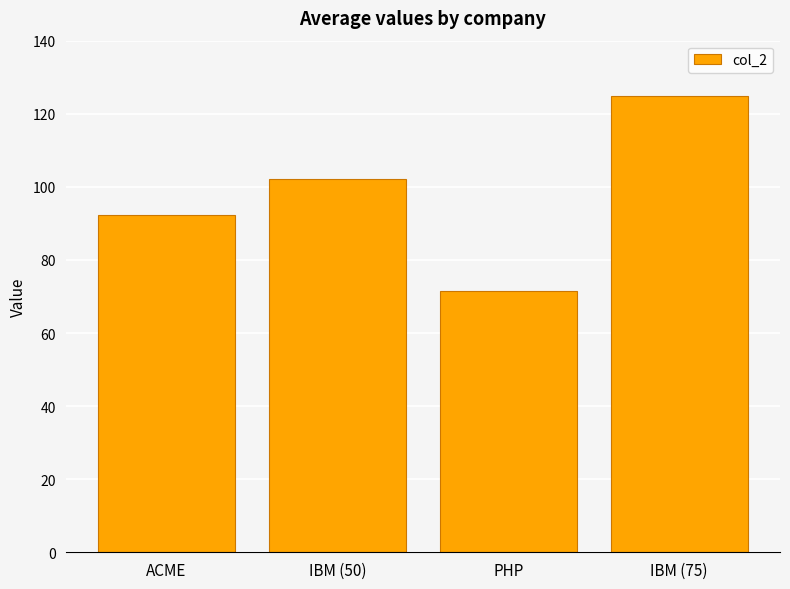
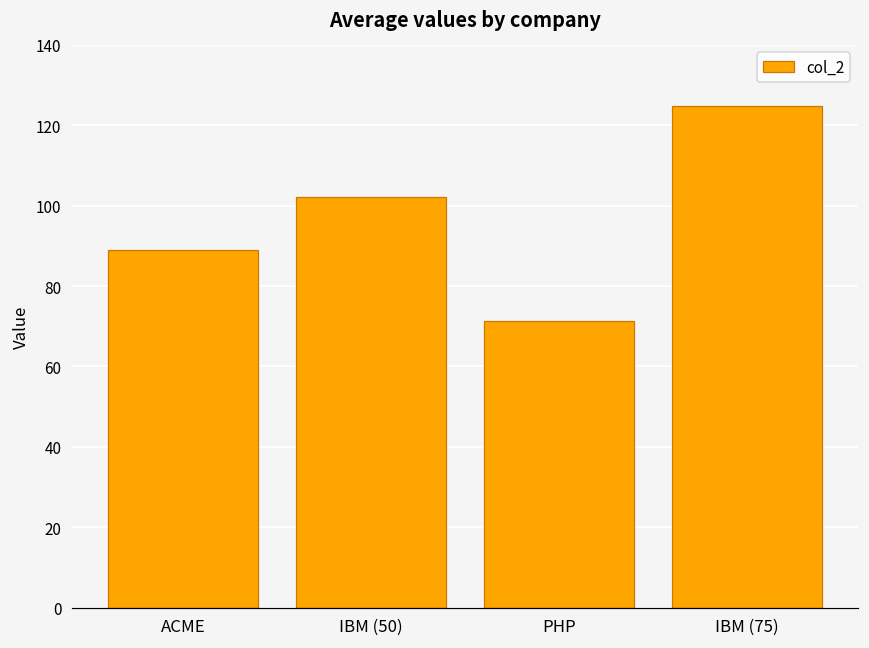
ACME: 92 -> 89
